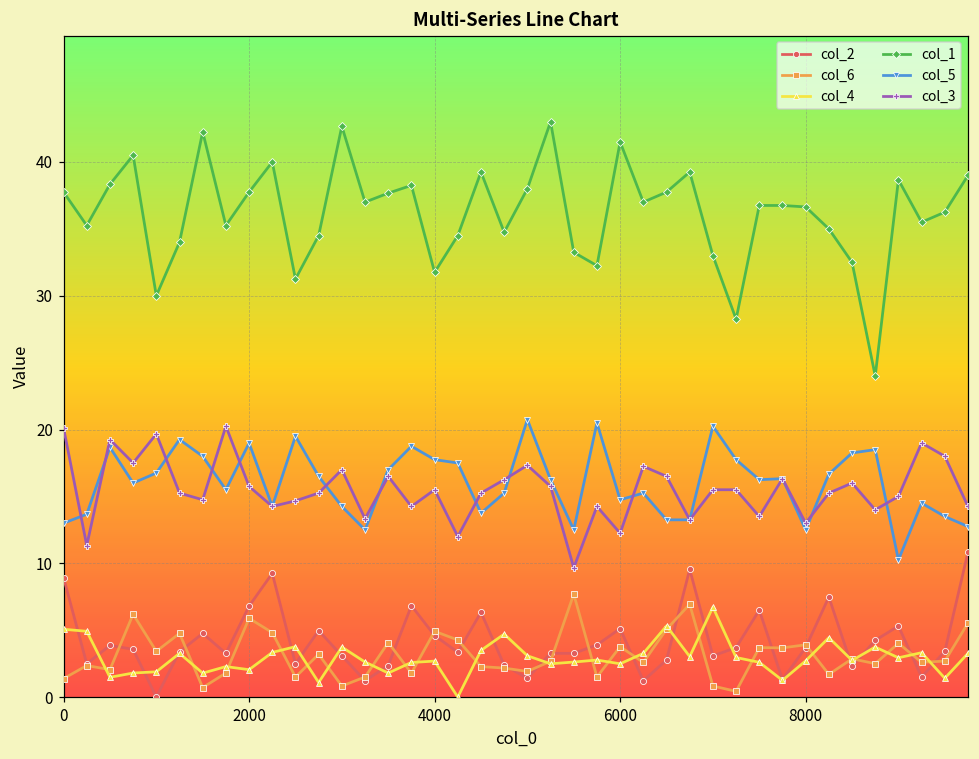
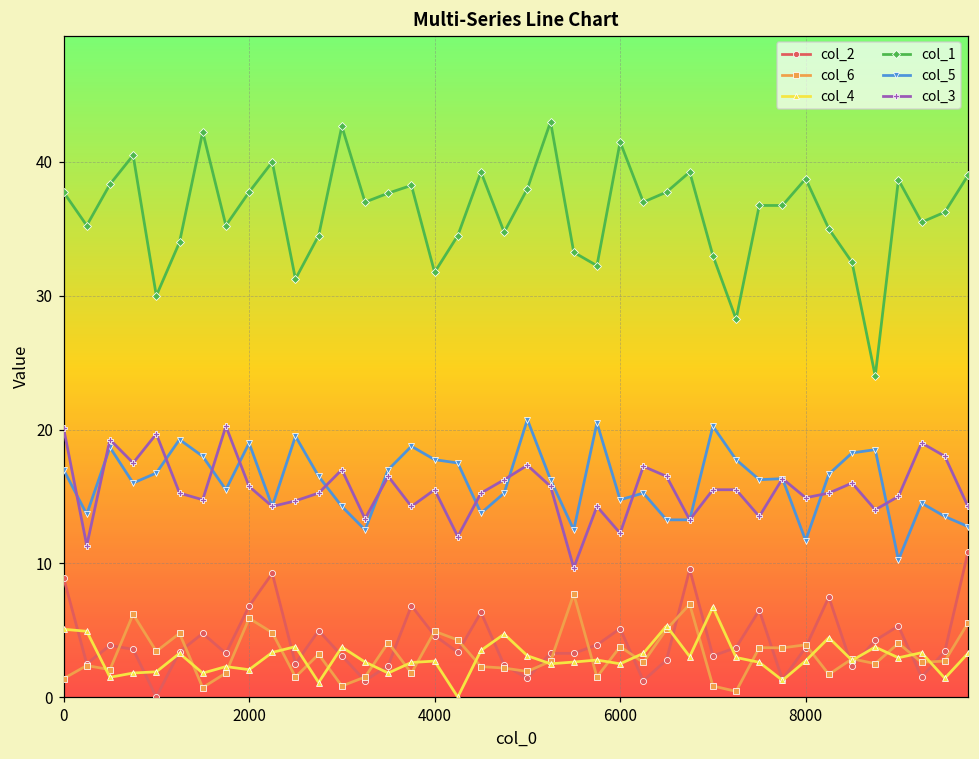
col_5, 0: 13 -> 17
col_1, 8000: 36.6 -> 38.8
col_5, 8000: 12.5 -> 11.7
col_3, 8000: 13.0 -> 14.9
